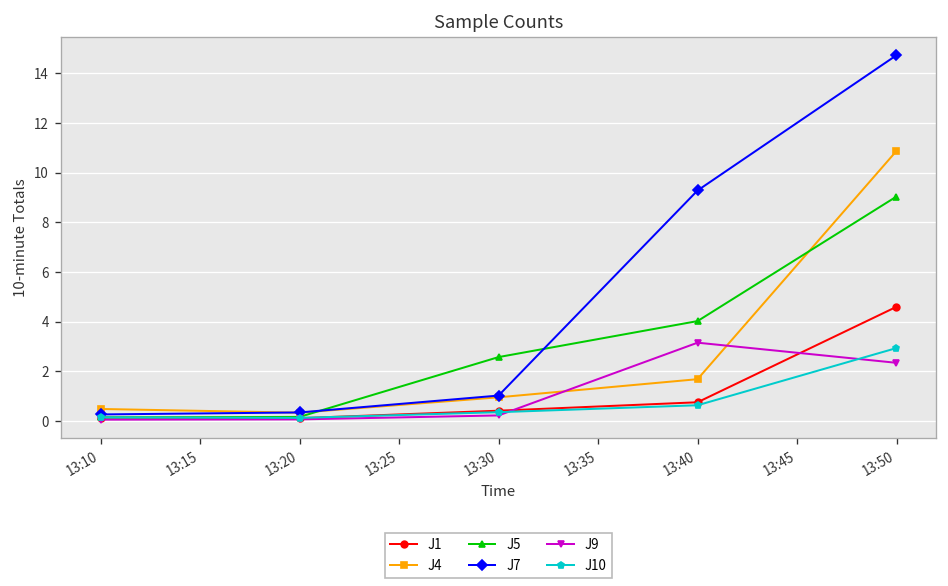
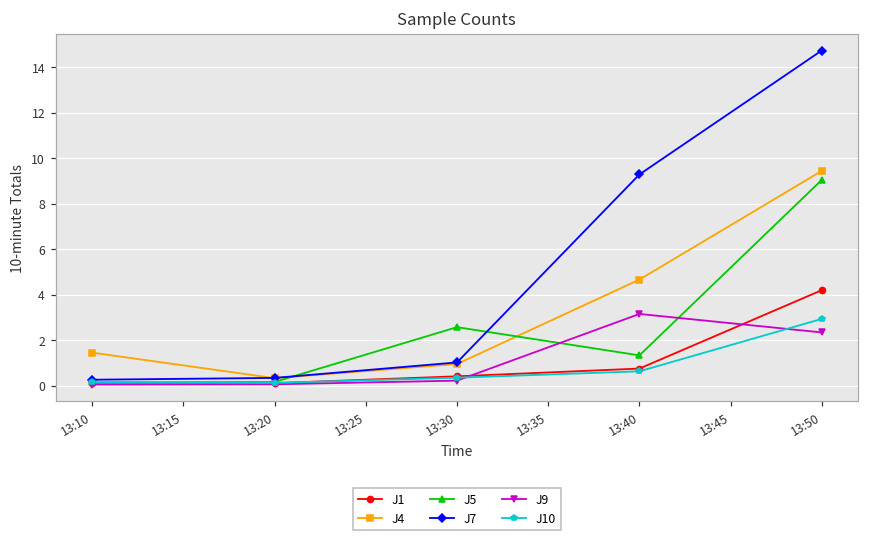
J4, 13:10: 0.5 -> 1.5
J4, 13:40: 1.7 -> 4.7
J5, 13:40: 4.0 -> 1.3
J1, 13:50: 4.6 -> 4.2
J4, 13:50: 10.9 -> 9.4
